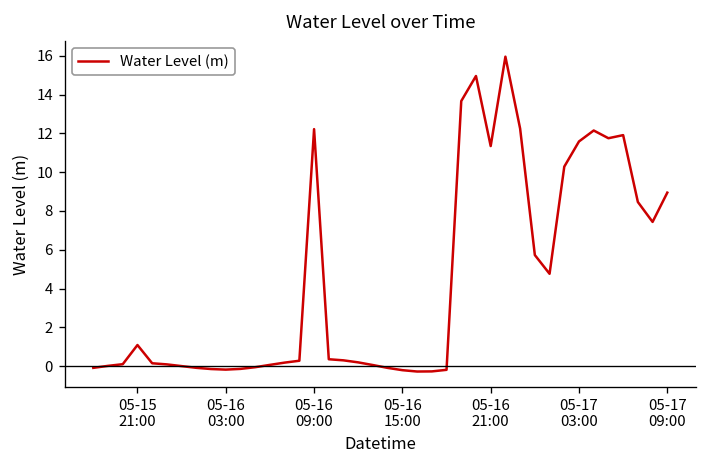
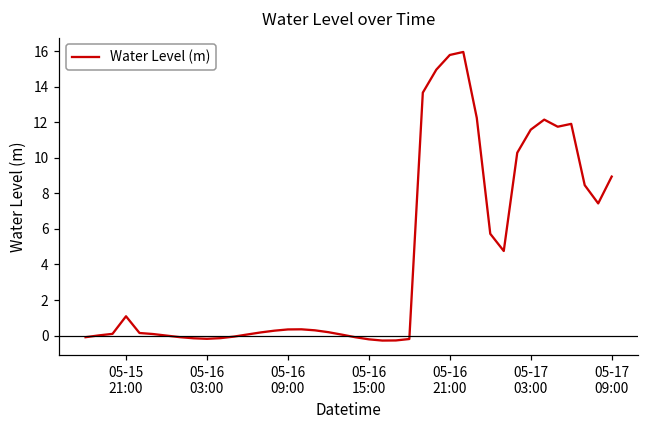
05-16 09:00: 12.2 -> 0.3
05-16 21:00: 11.3 -> 15.8
